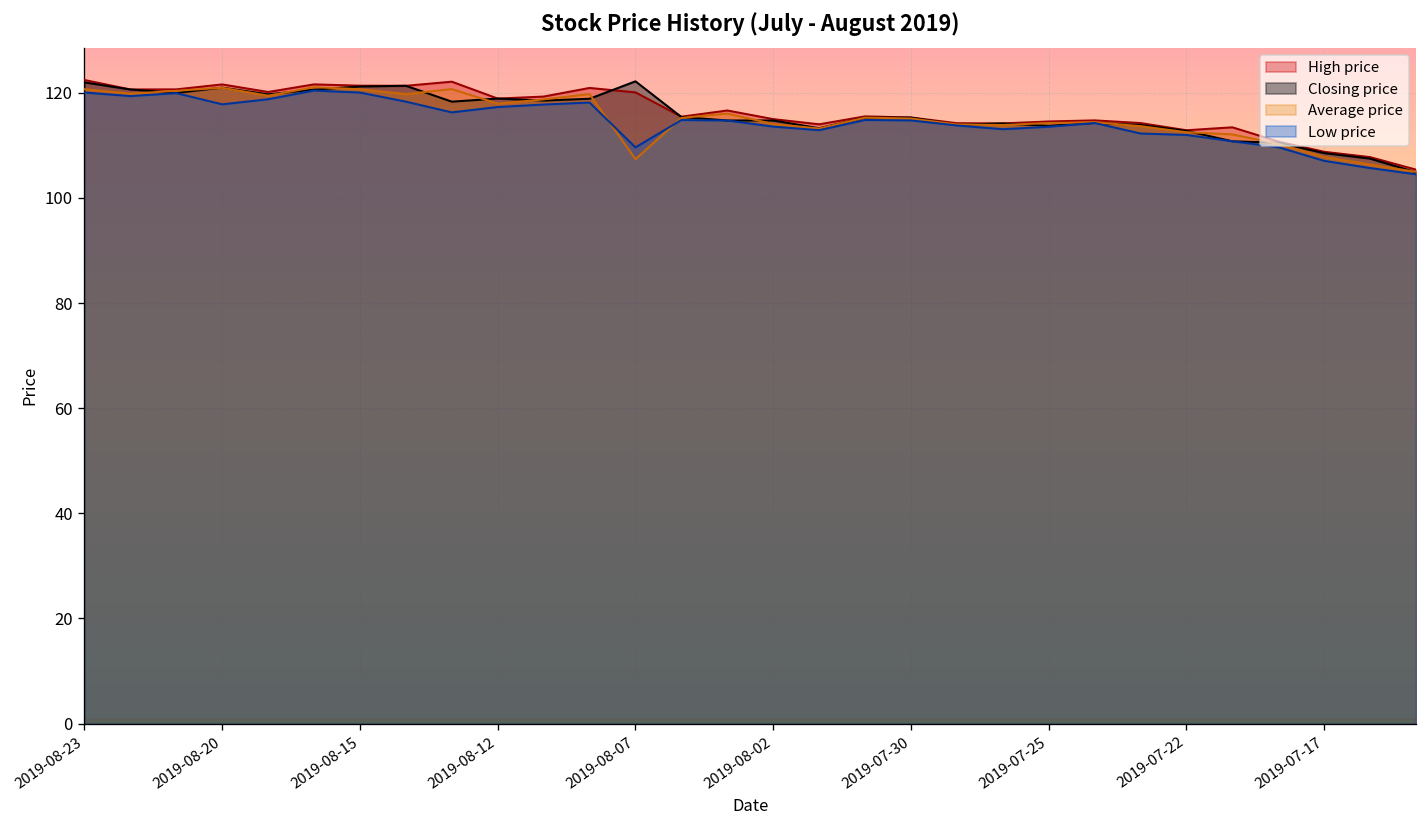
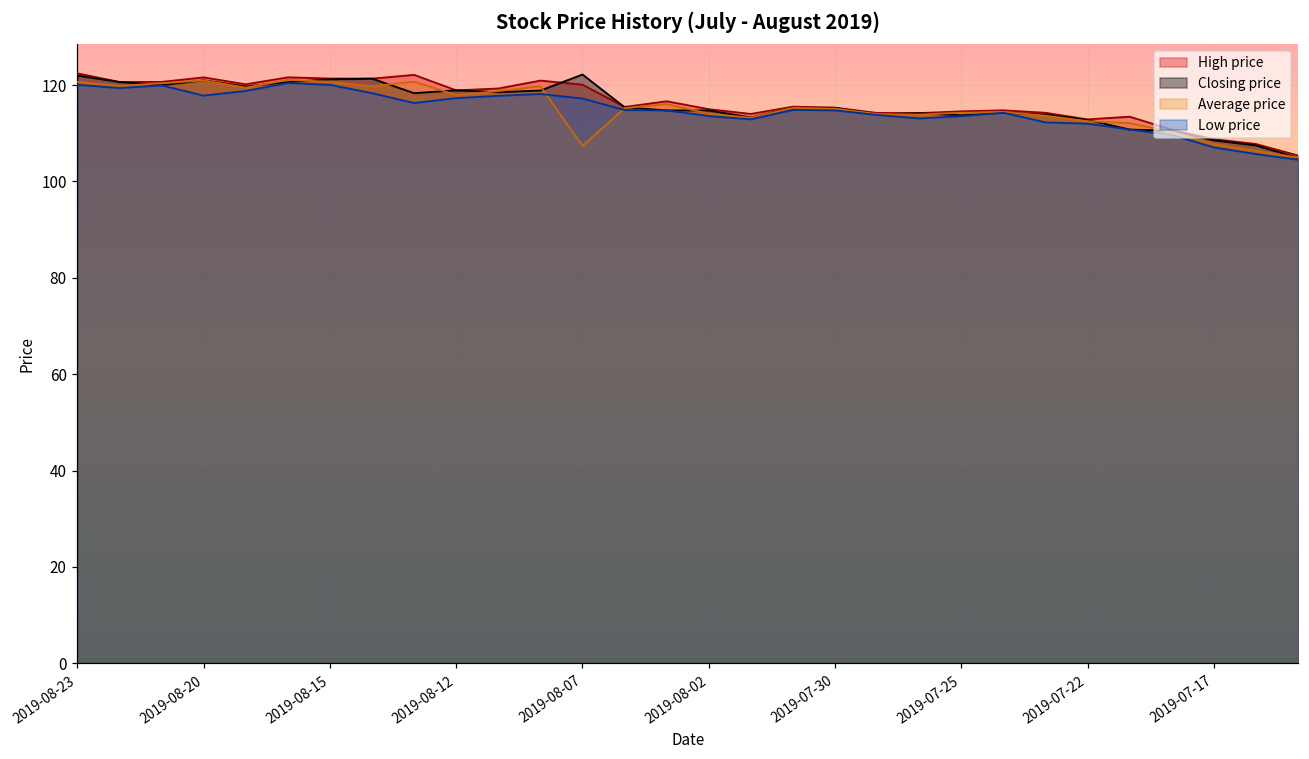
Low price, 2019-08-07: 110 -> 117
